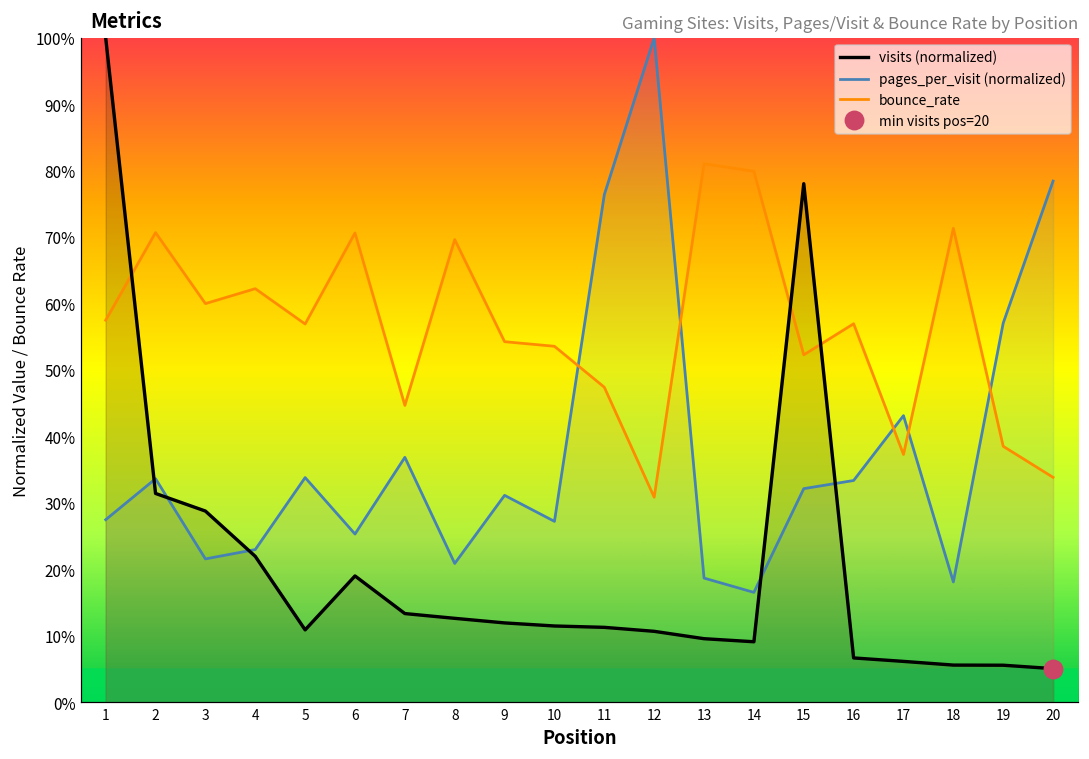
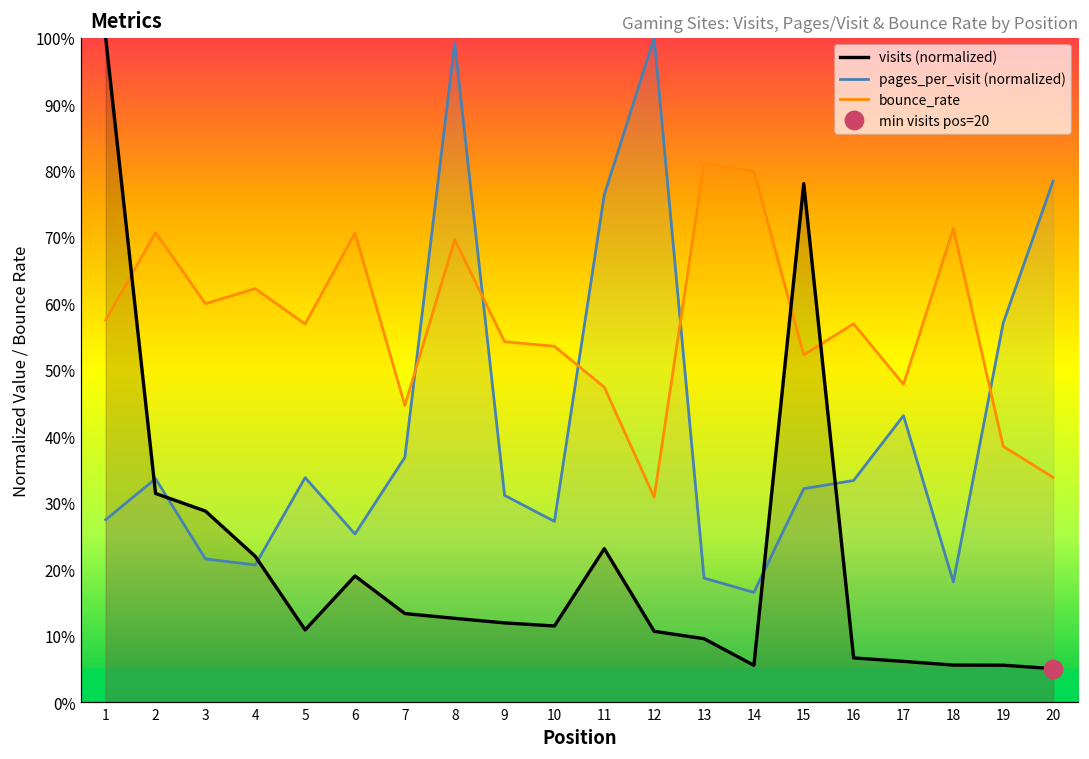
pages_per_visit (normalized), 4: 23% -> 21%
pages_per_visit (normalized), 8: 21% -> 99%
visits (normalized), 11: 11% -> 23%
visits (normalized), 14: 9% -> 6%
bounce_rate, 17: 37% -> 48%
